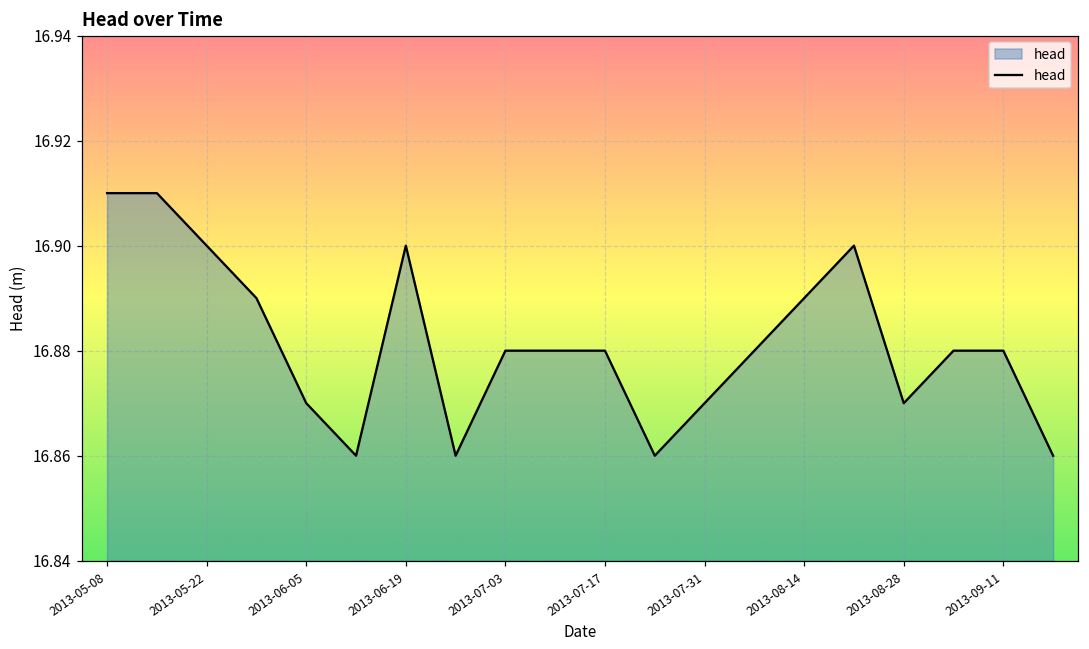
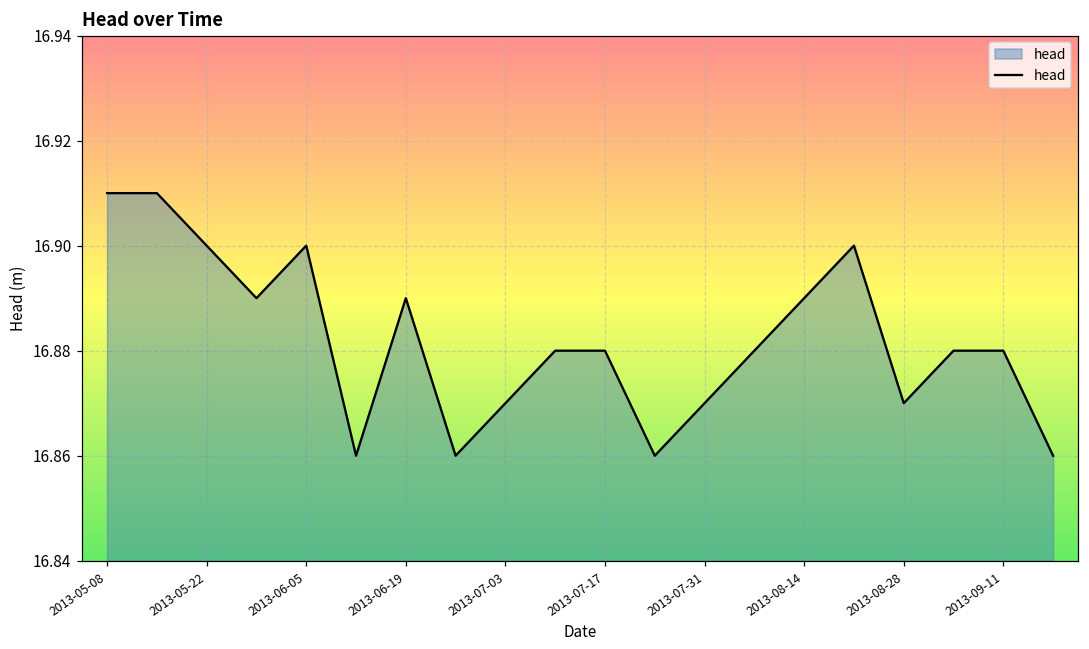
2013-06-05: 16.87 -> 16.90
2013-06-19: 16.90 -> 16.89
2013-07-03: 16.88 -> 16.87
